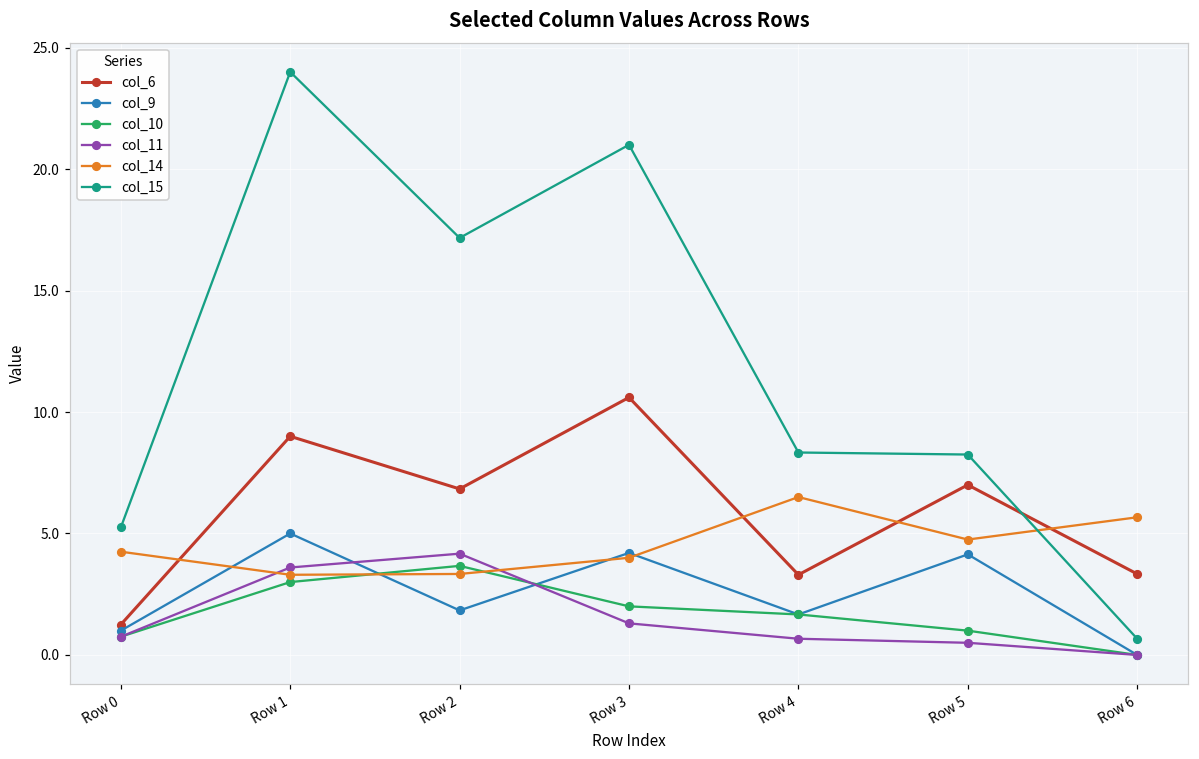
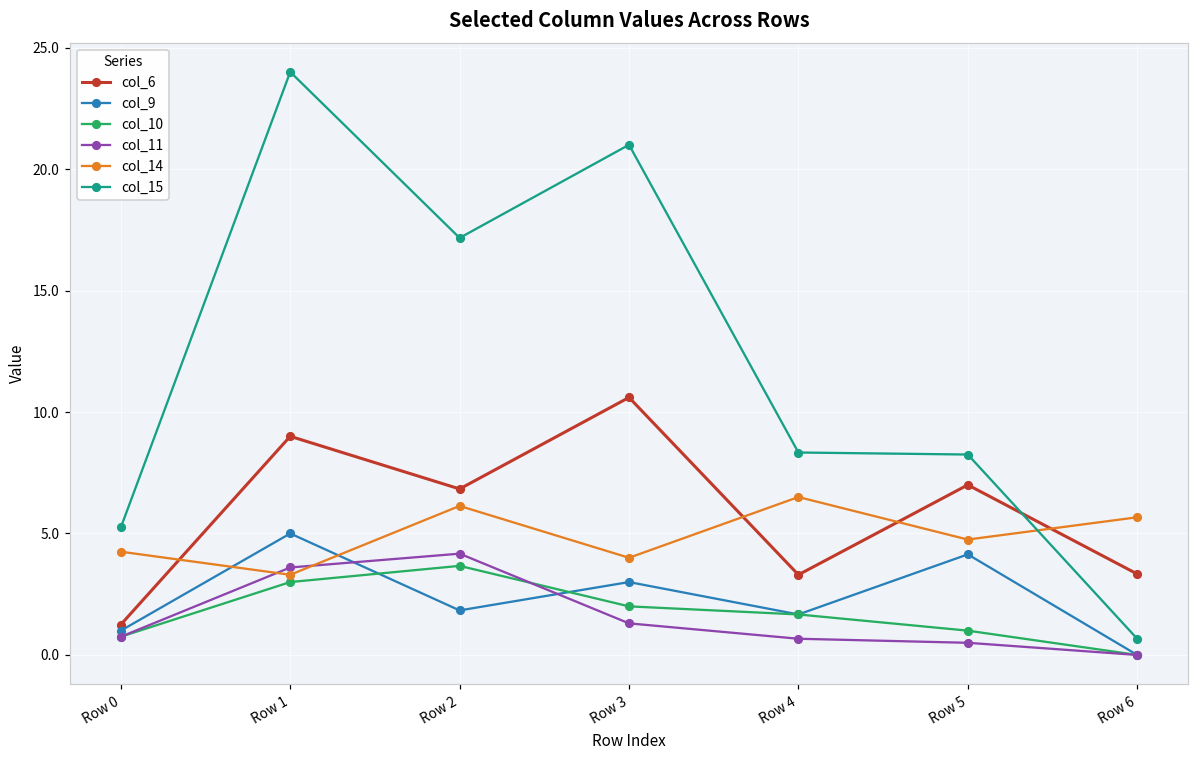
col_14, Row 2: 3.3 -> 6.1
col_9, Row 3: 4.2 -> 3.0
